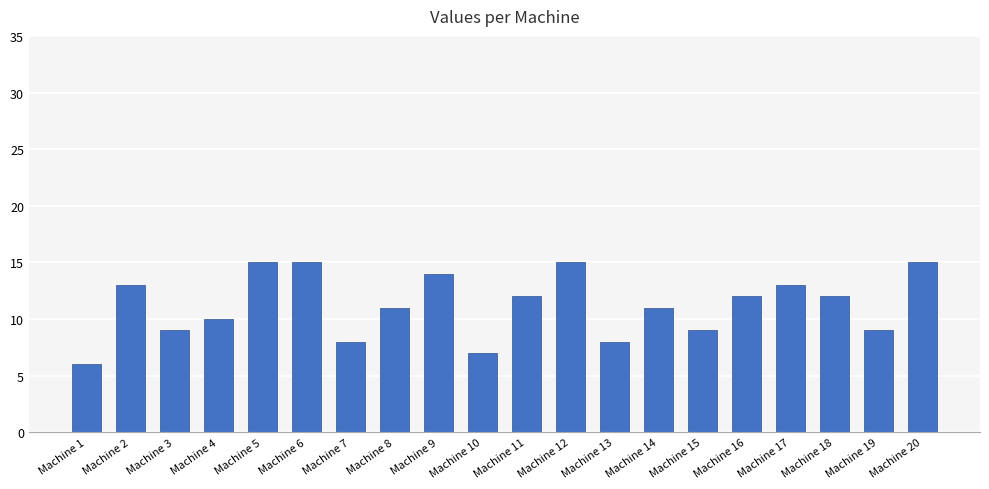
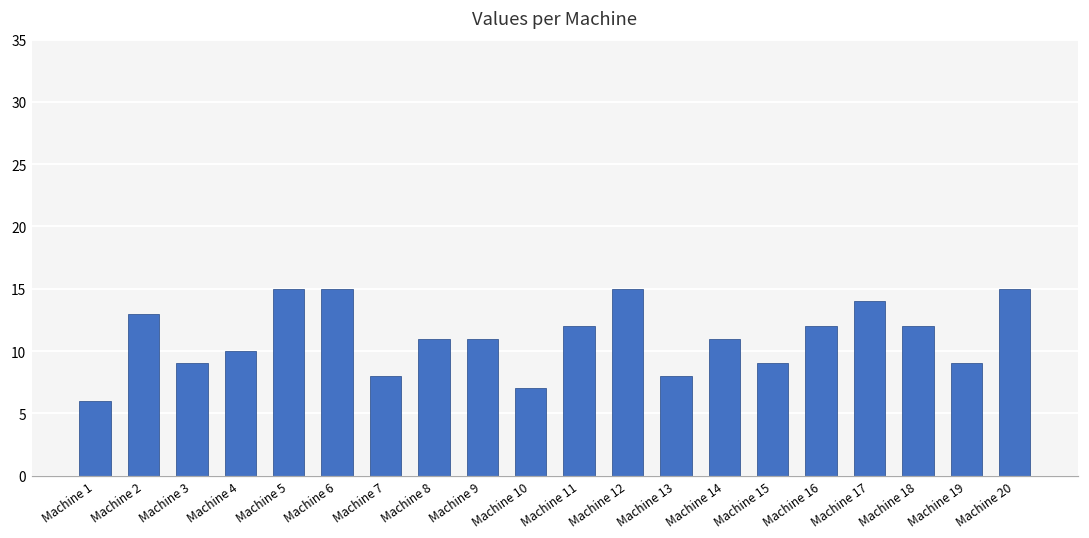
Machine 9: 14 -> 11
Machine 17: 13 -> 14
